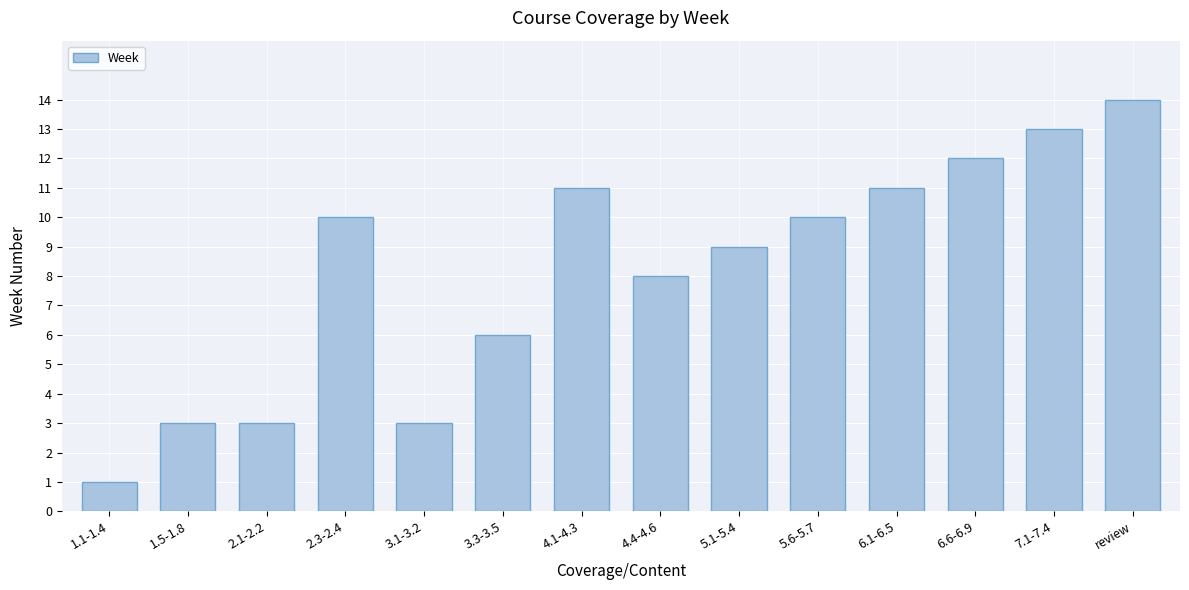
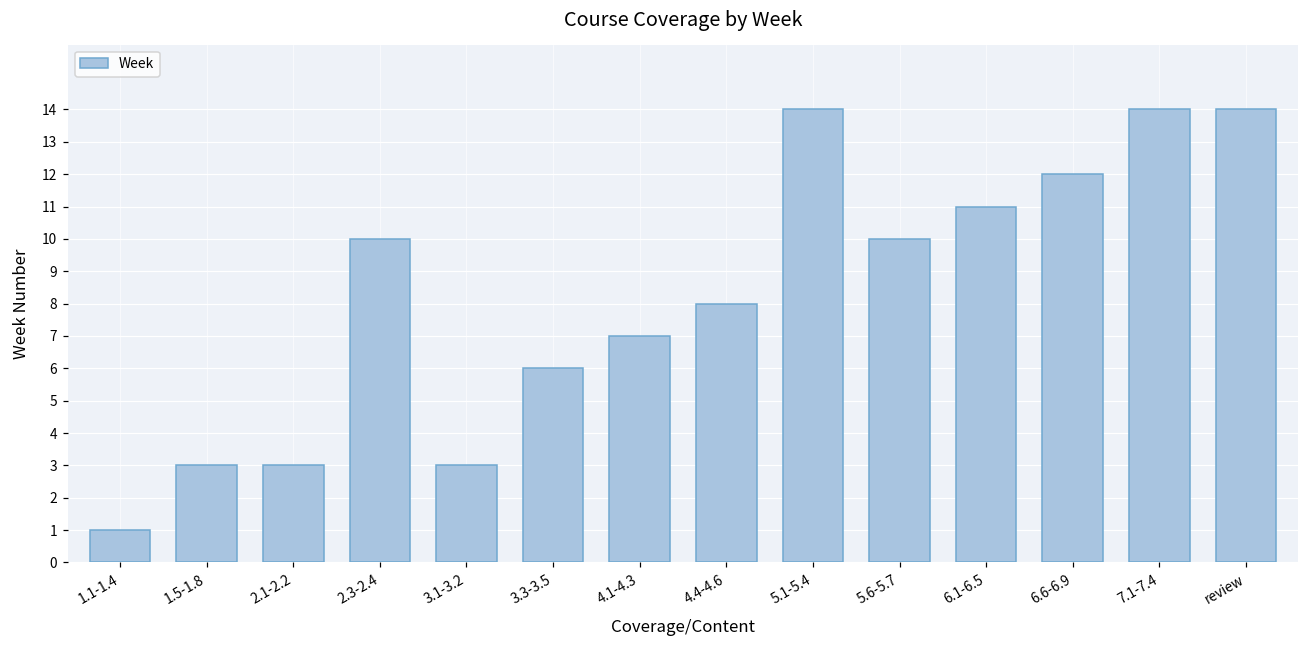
4.1-4.3: 11 -> 7
5.1-5.4: 9 -> 14
7.1-7.4: 13 -> 14
